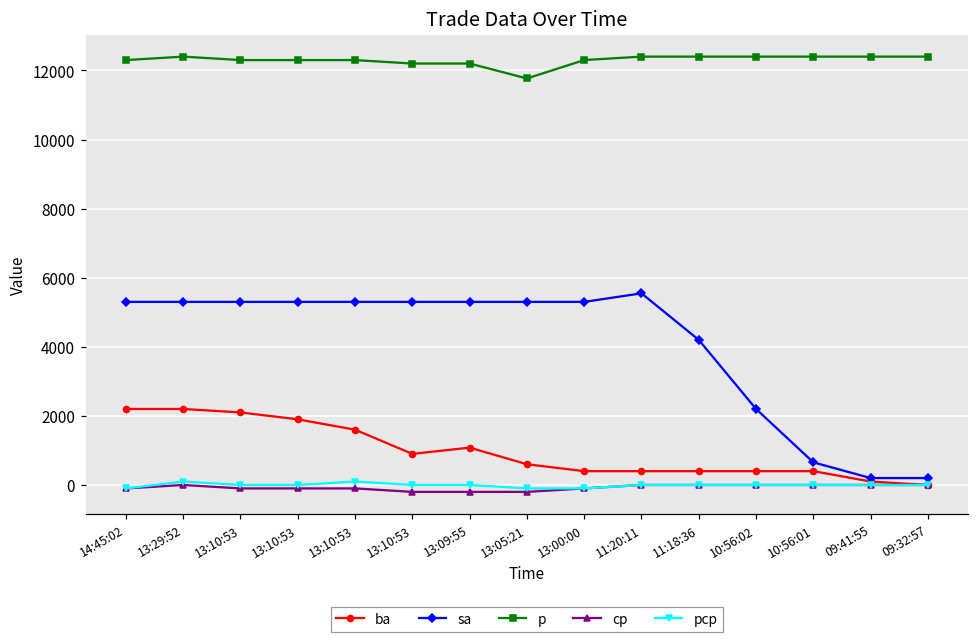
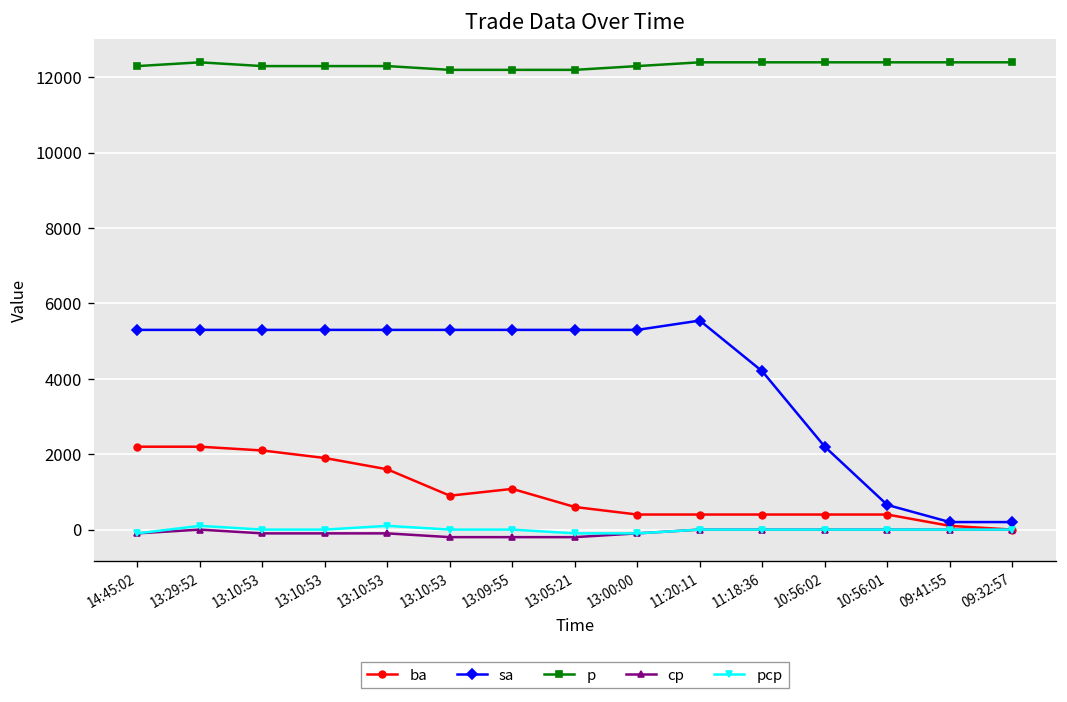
p, 13:05:21: 11800 -> 12200
